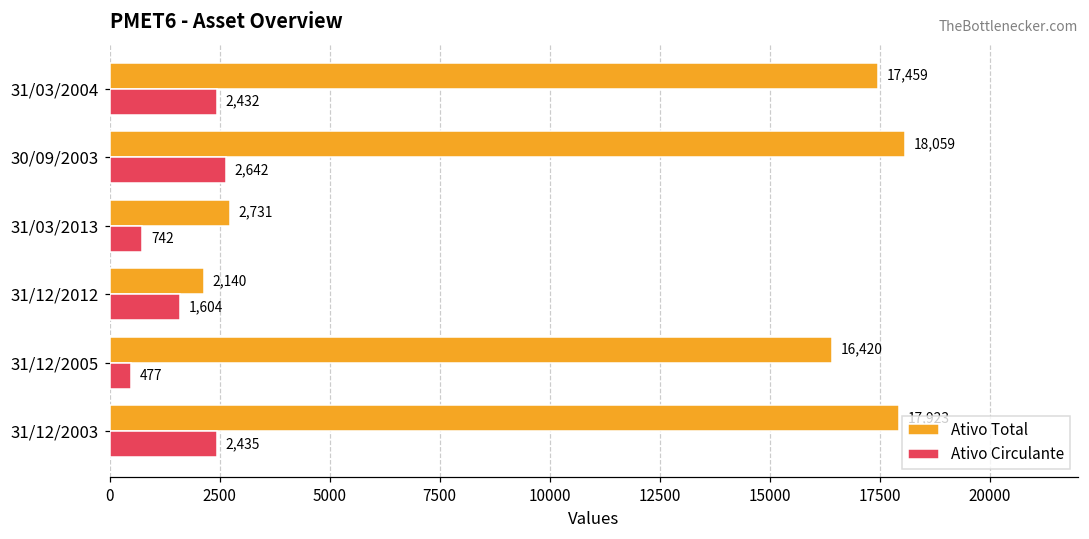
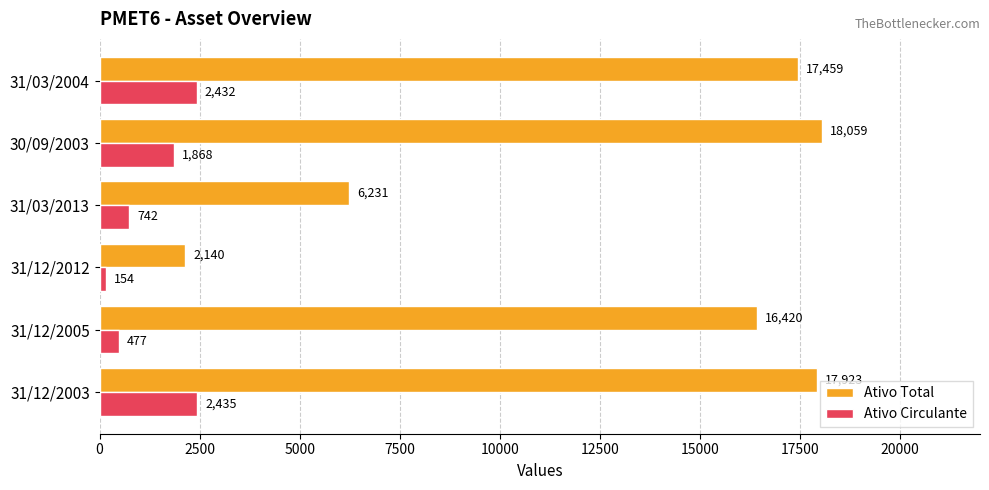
Ativo Circulante, 30/09/2003: 2,642 -> 1,868
Ativo Total, 31/03/2013: 2,731 -> 6,231
Ativo Circulante, 31/12/2012: 1,604 -> 154
